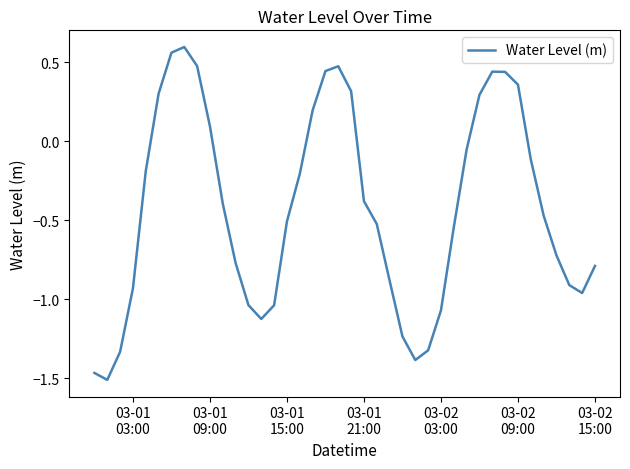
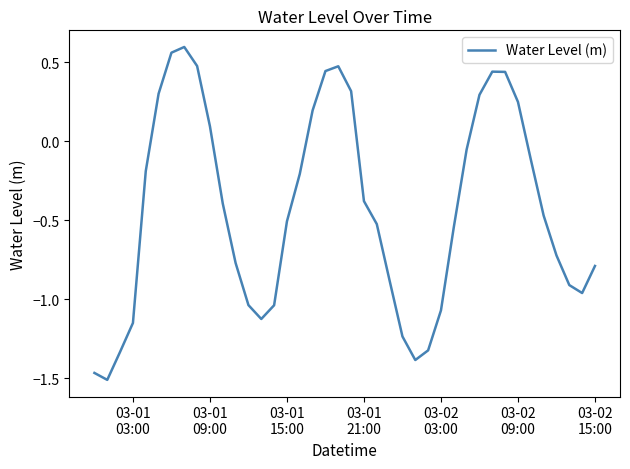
03-01 03:00: -0.93 -> -1.15
03-02 09:00: 0.36 -> 0.25
